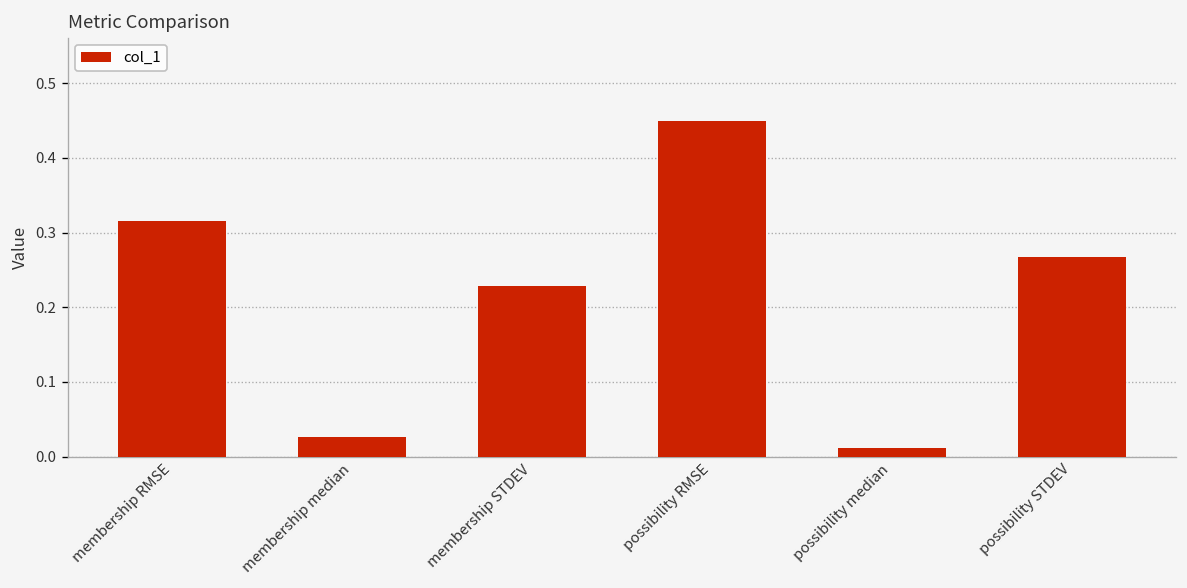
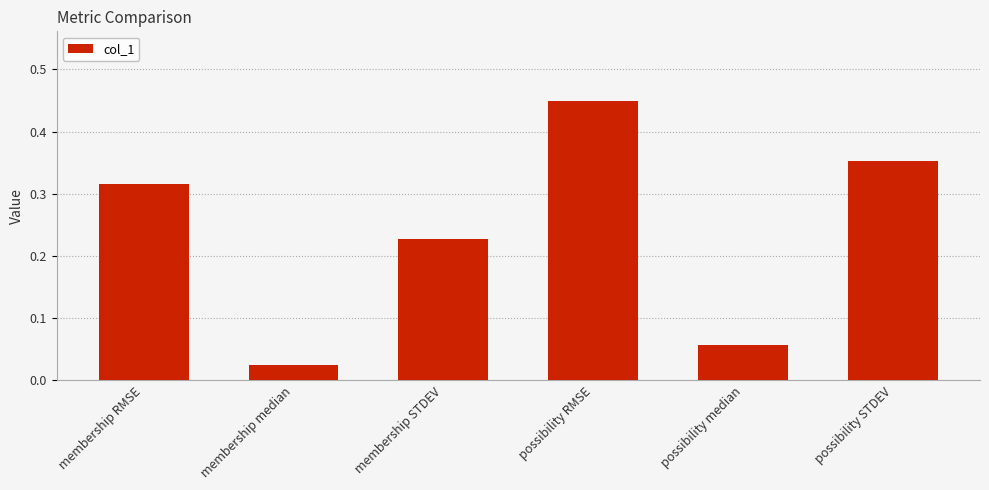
possibility median: 0.01 -> 0.06
possibility STDEV: 0.27 -> 0.35
